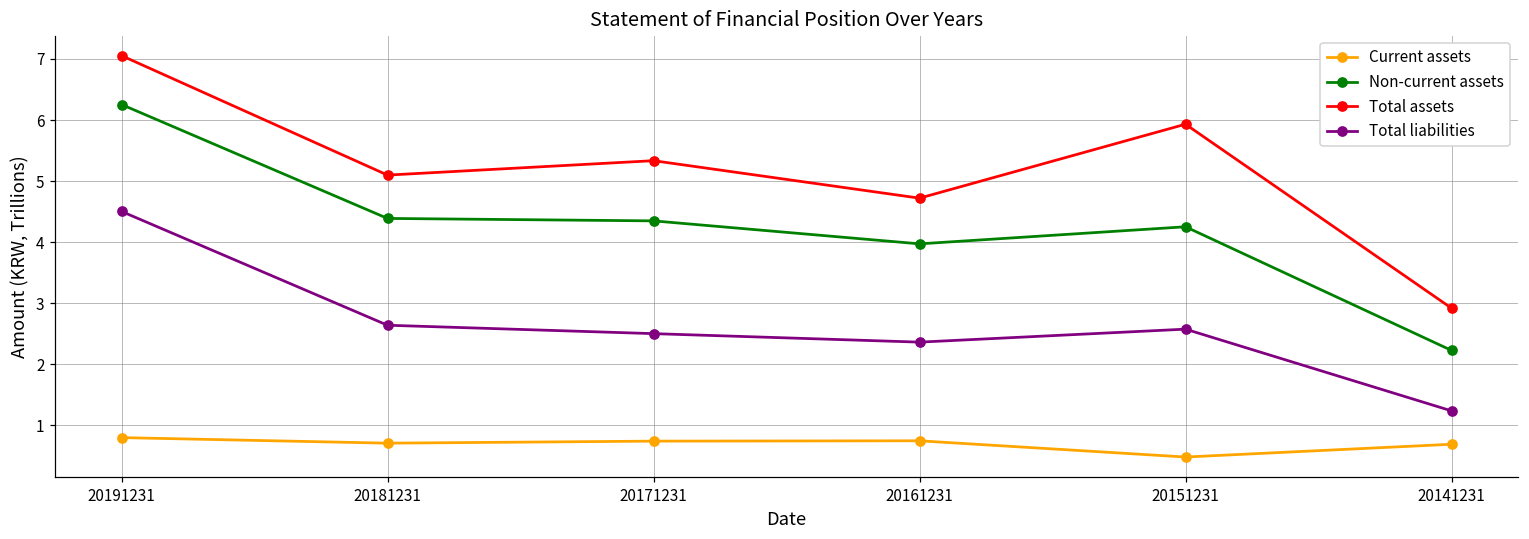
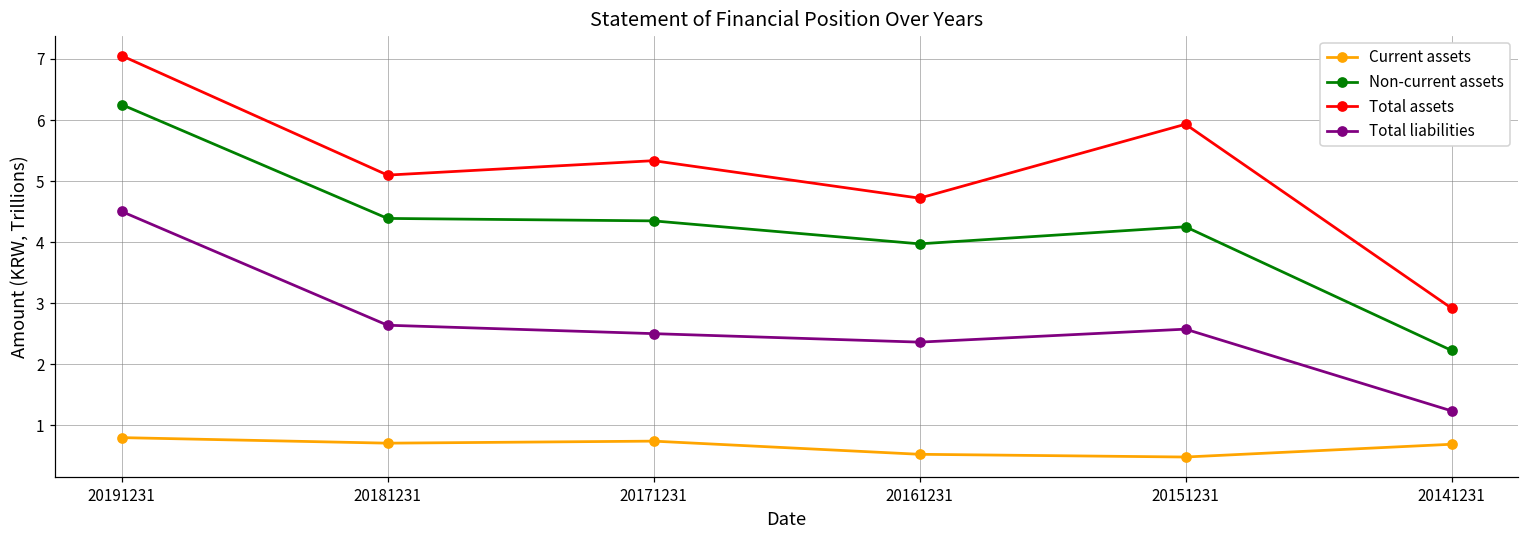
Current assets, 20161231: 0.7 -> 0.5
